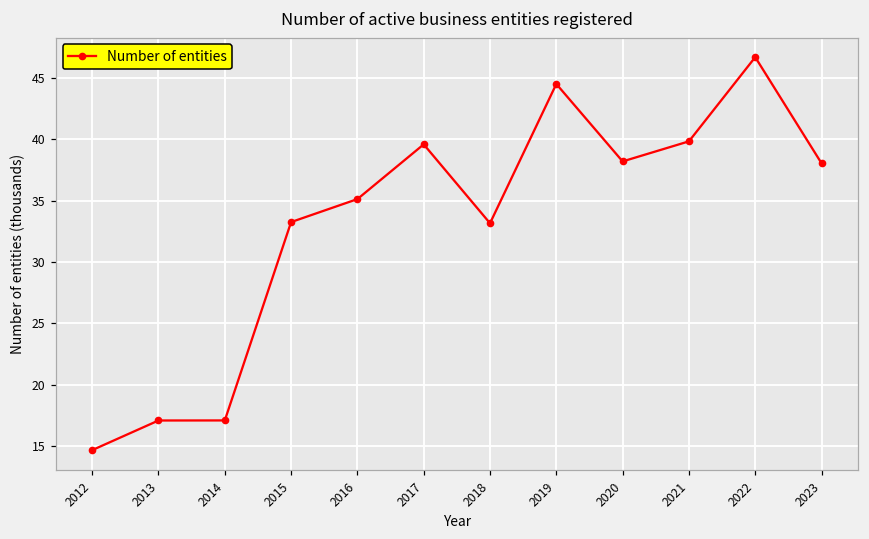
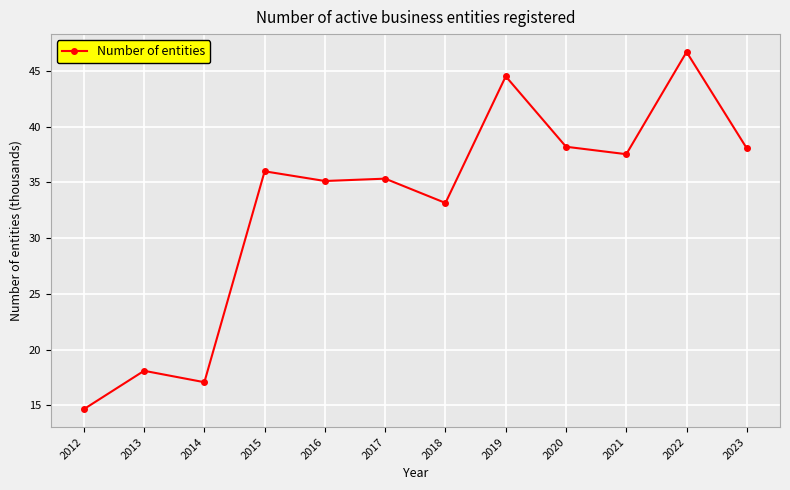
2013: 17.1 -> 18.1
2015: 33.3 -> 36.0
2017: 39.6 -> 35.3
2021: 39.8 -> 37.5
